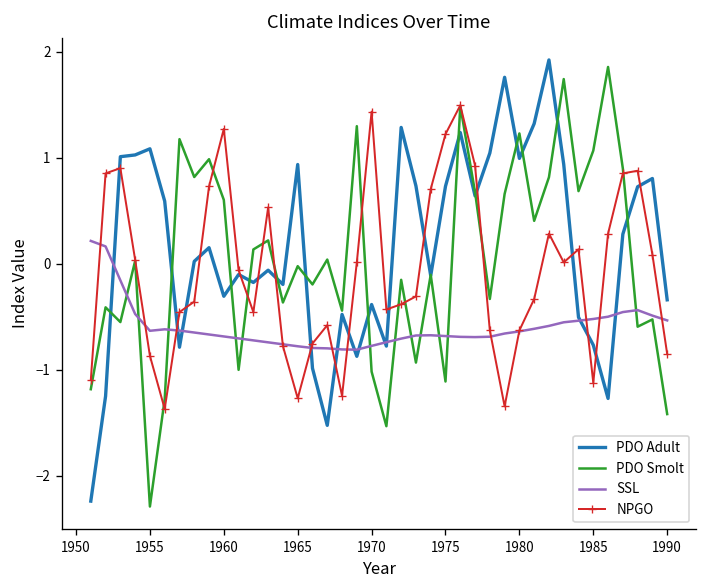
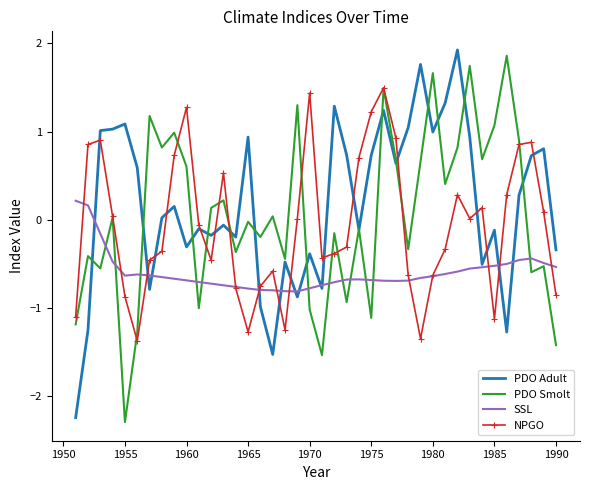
PDO Smolt, 1980: 1.2 -> 1.7
PDO Adult, 1985: -0.8 -> -0.1
